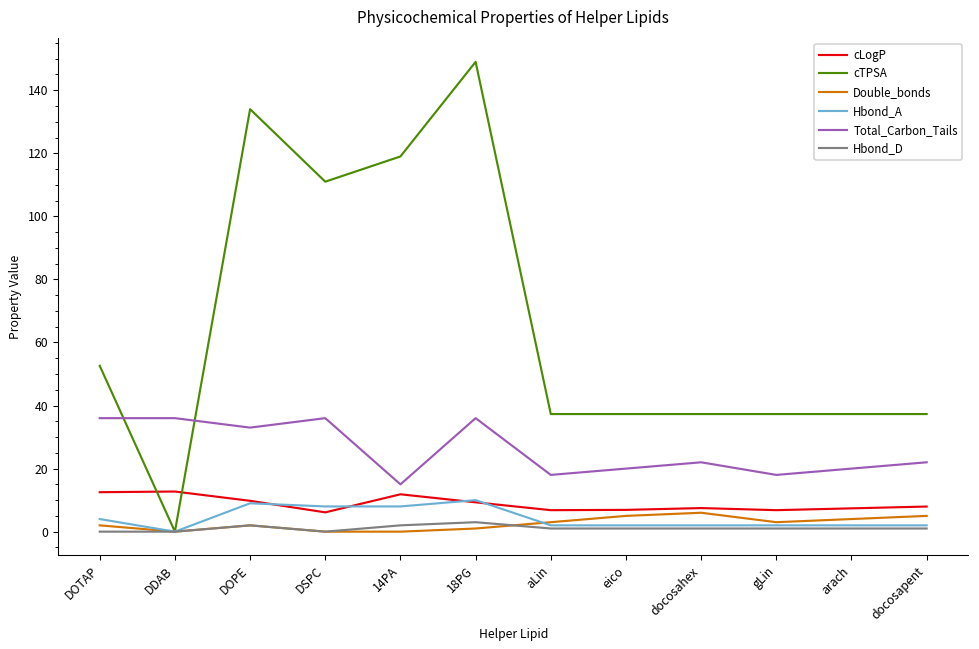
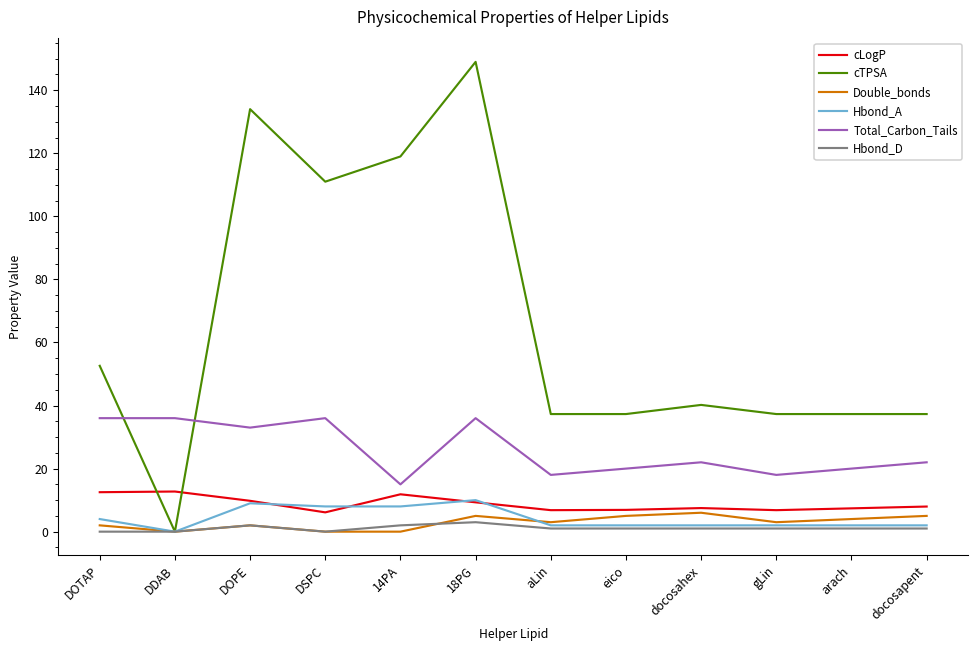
Double_bonds, 18PG: 1 -> 5
cTPSA, docosahex: 37 -> 40
